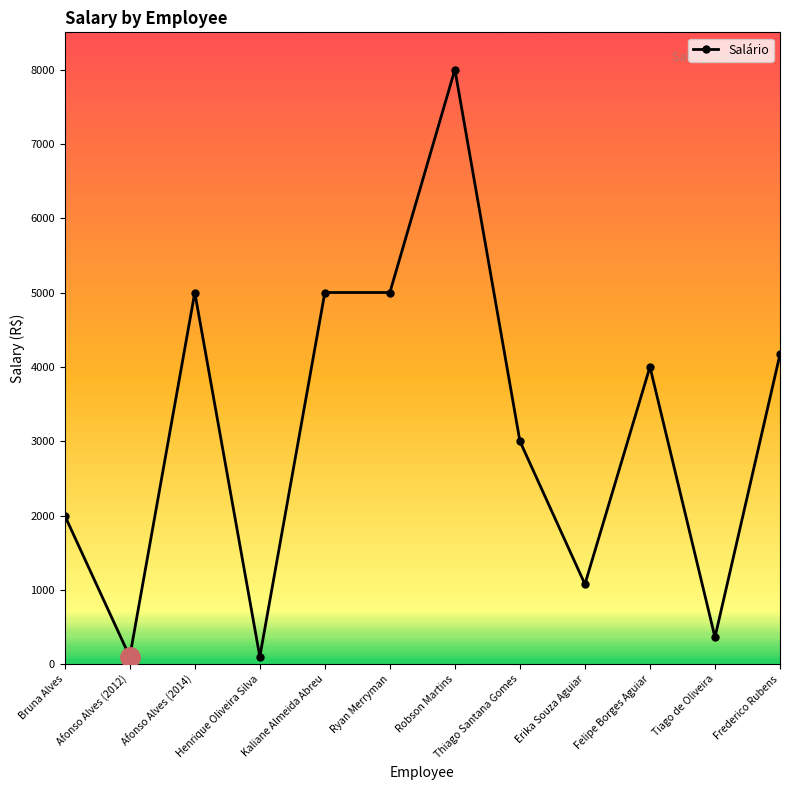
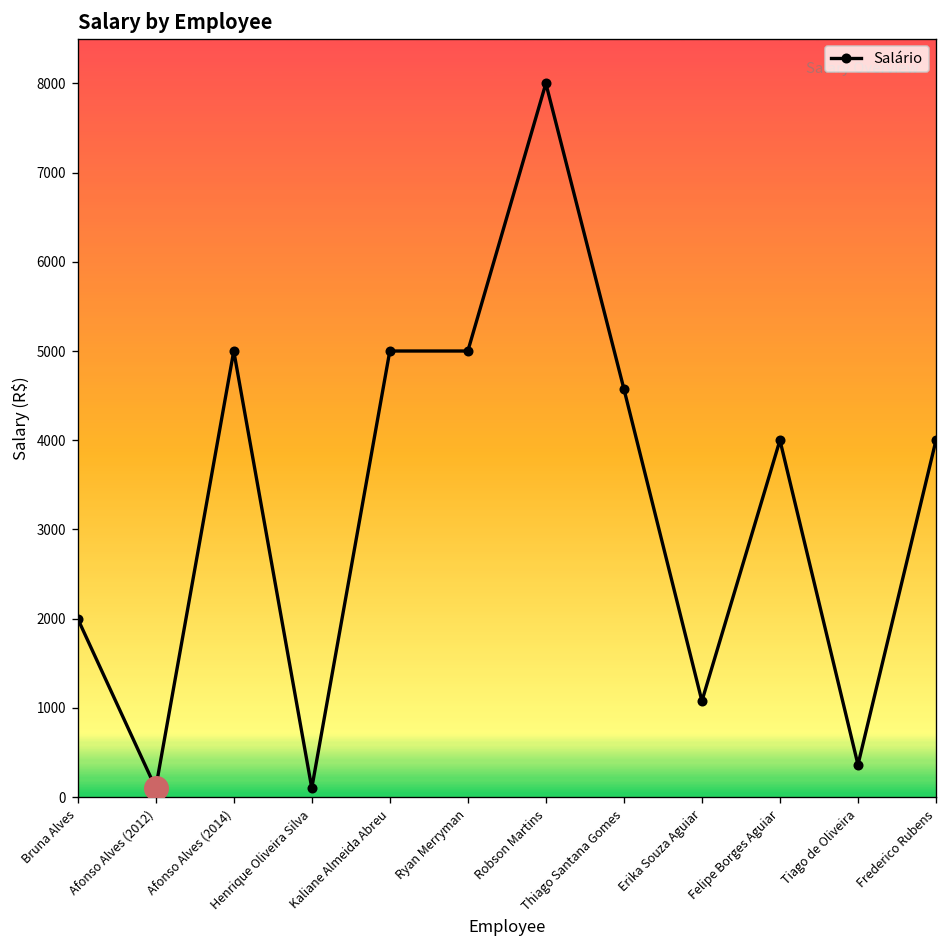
Salário, Thiago Santana Gomes: 3000 -> 4600
Salário, Frederico Rubens: 4200 -> 4000
